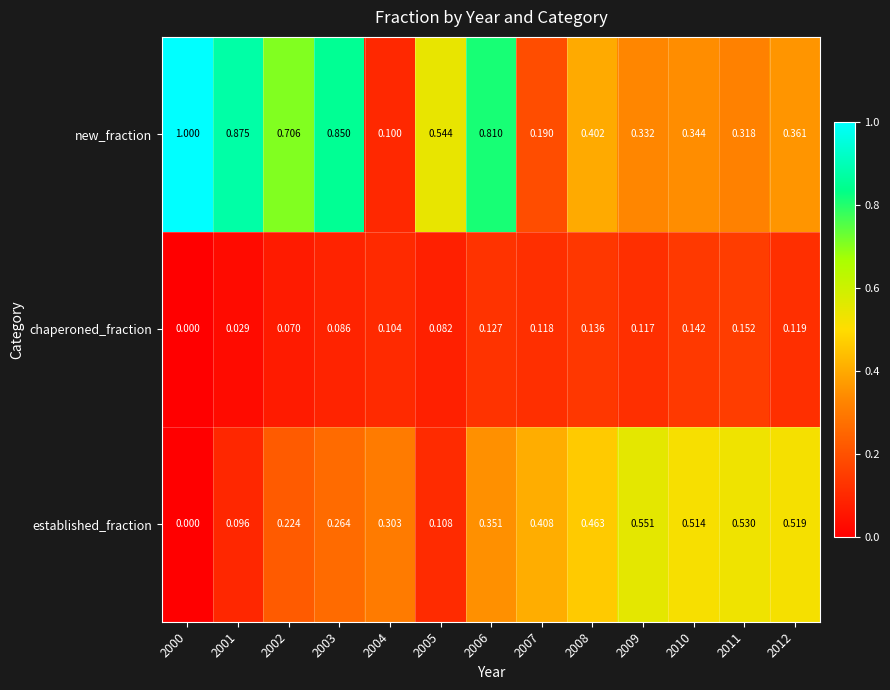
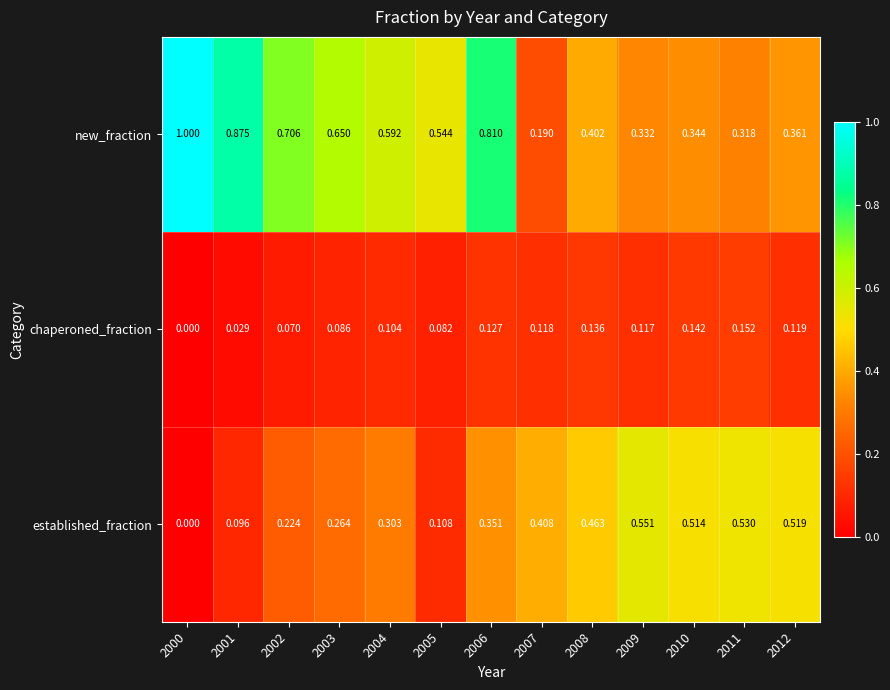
new_fraction, 2003: 0.850 -> 0.650
new_fraction, 2004: 0.100 -> 0.592
